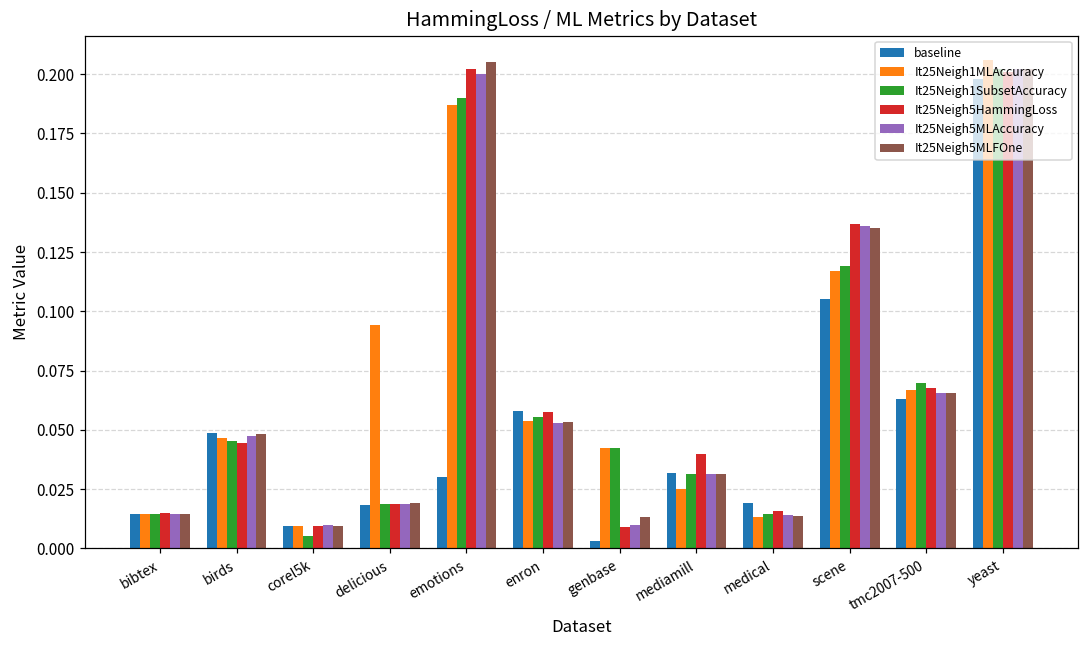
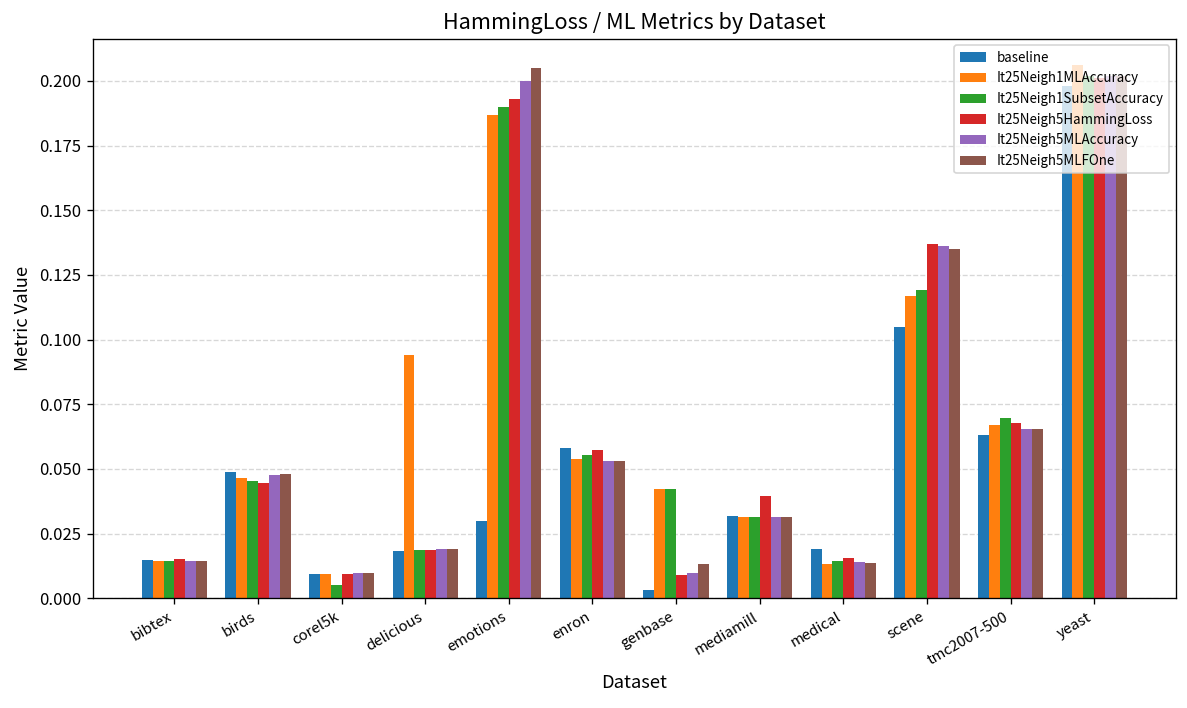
It25Neigh5HammingLoss, emotions: 0.202 -> 0.193
It25Neigh1MLAccuracy, mediamill: 0.025 -> 0.032
